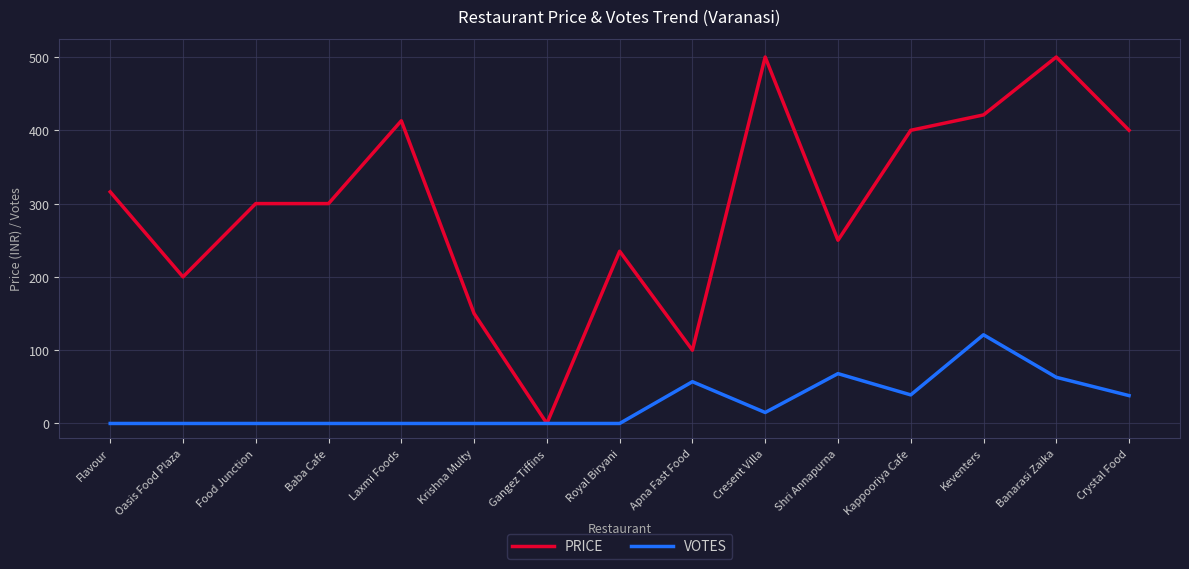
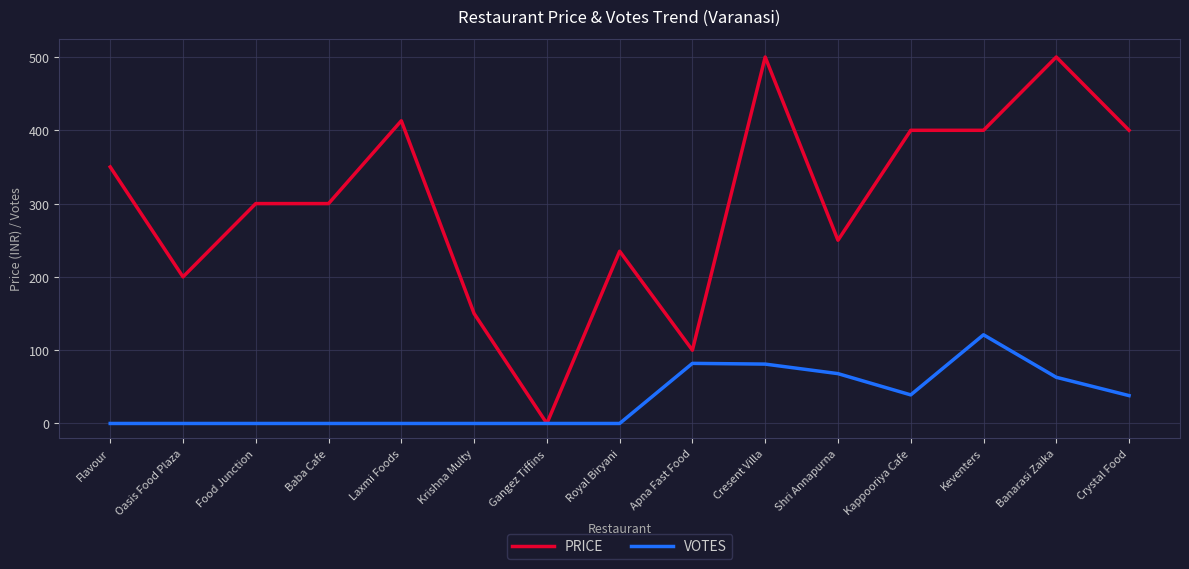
PRICE, Flavour: 320 -> 350
VOTES, Apna Fast Food: 60 -> 80
VOTES, Cresent Villa: 20 -> 80
PRICE, Keventers: 420 -> 400
